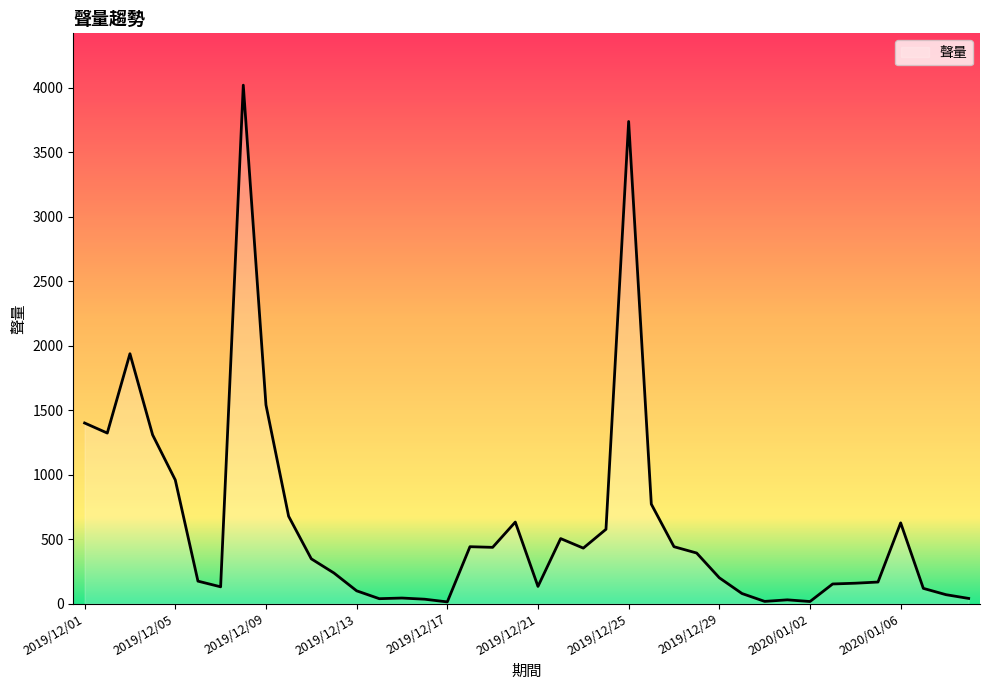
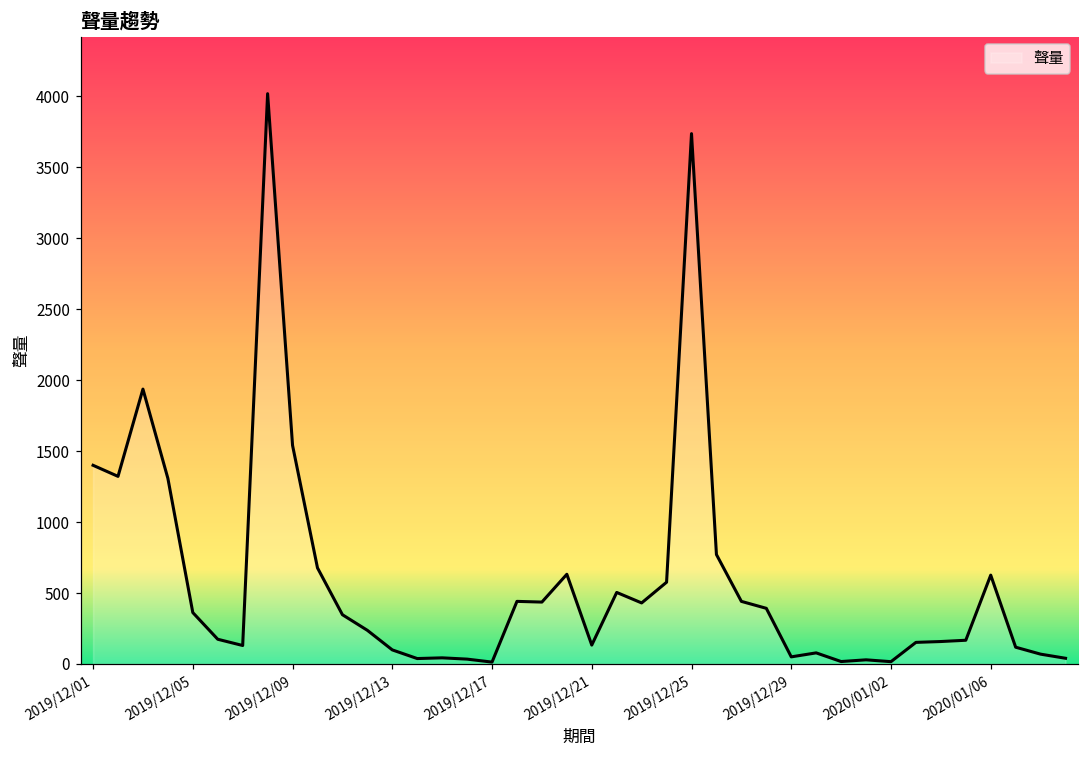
2019/12/05: 960 -> 360
2019/12/29: 200 -> 50
